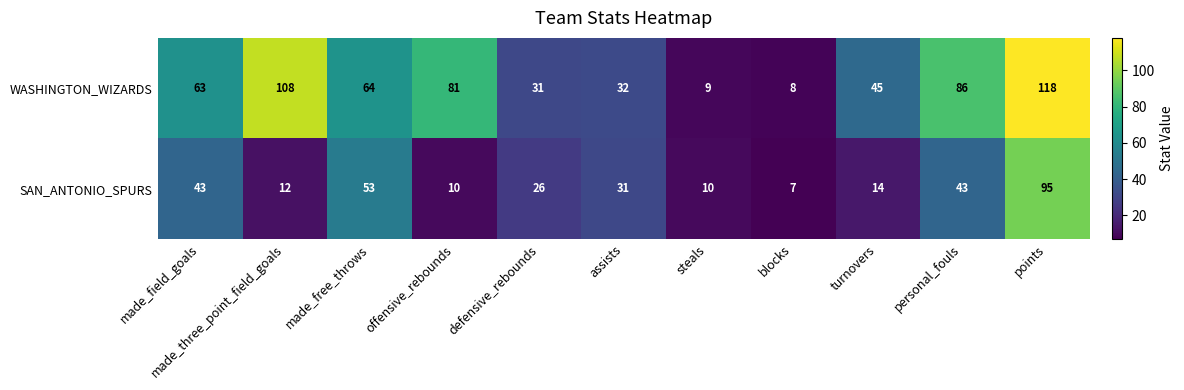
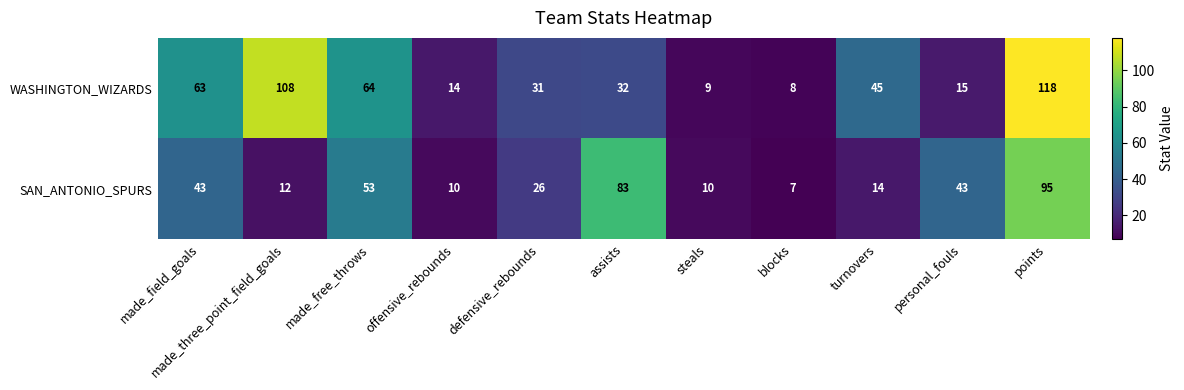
WASHINGTON_WIZARDS, offensive_rebounds: 81 -> 14
WASHINGTON_WIZARDS, personal_fouls: 86 -> 15
SAN_ANTONIO_SPURS, assists: 31 -> 83
